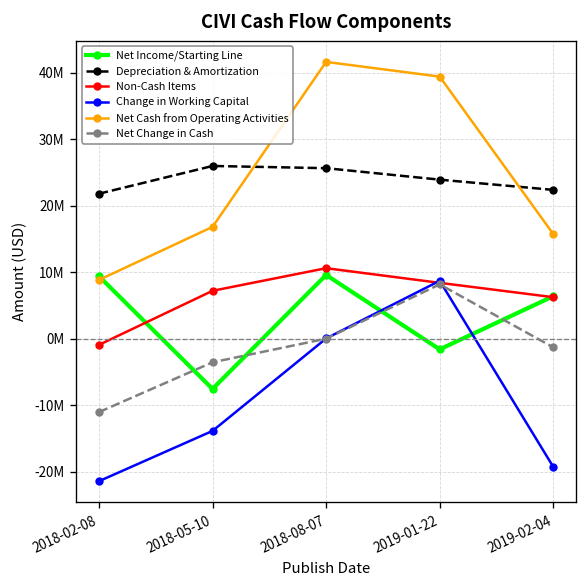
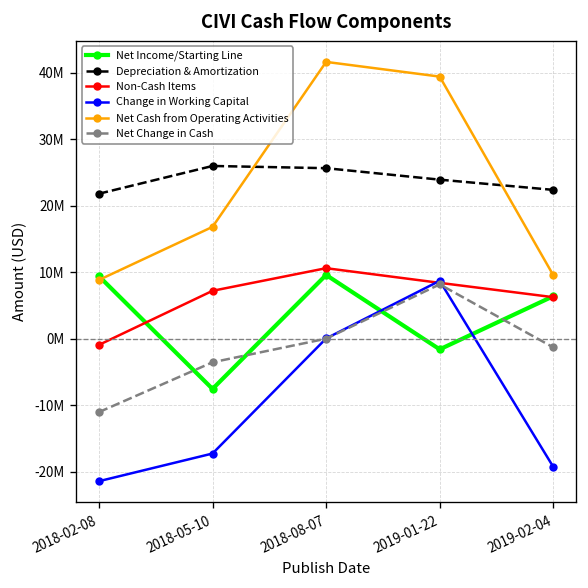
Change in Working Capital, 2018-05-10: -14000000 -> -17000000
Net Cash from Operating Activities, 2019-02-04: 16000000 -> 10000000
